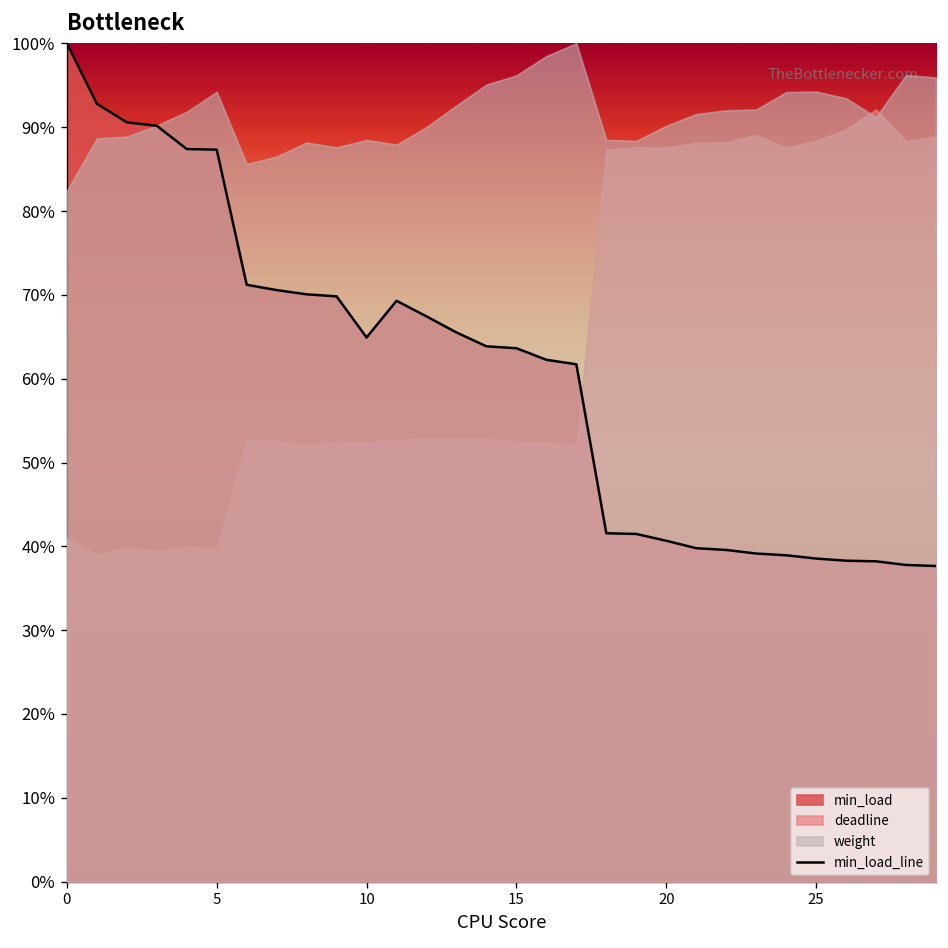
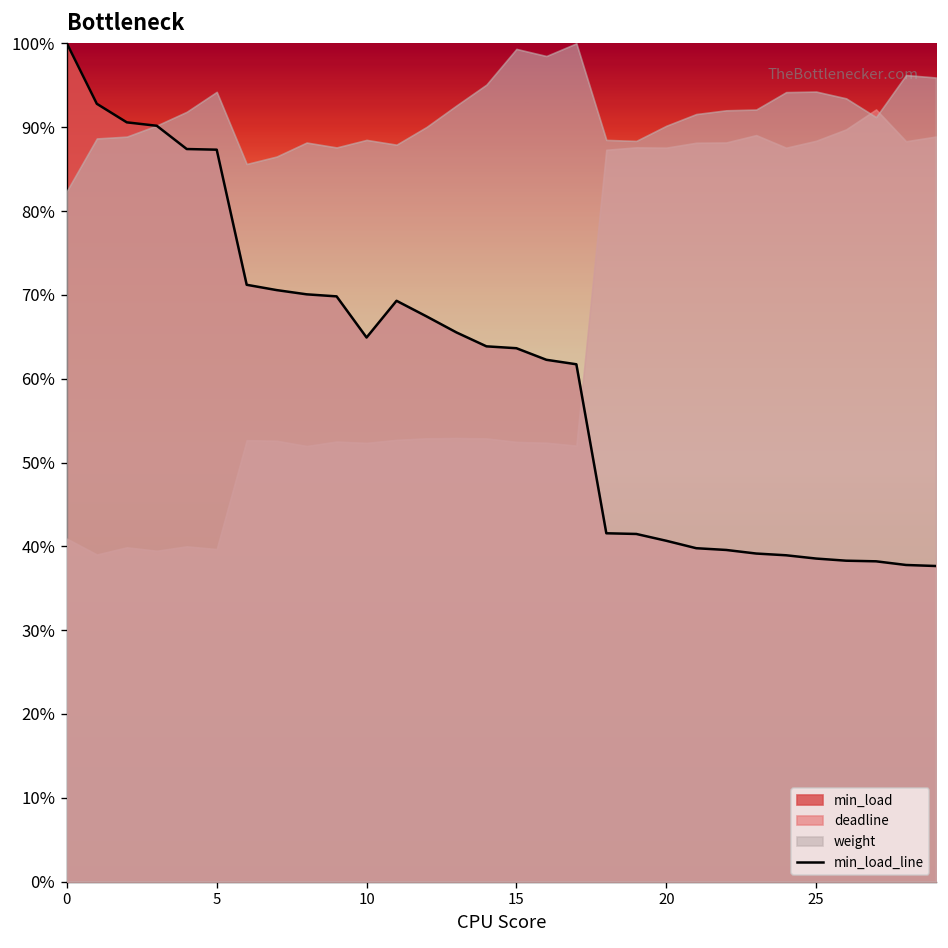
weight, 15: 96% -> 99%
